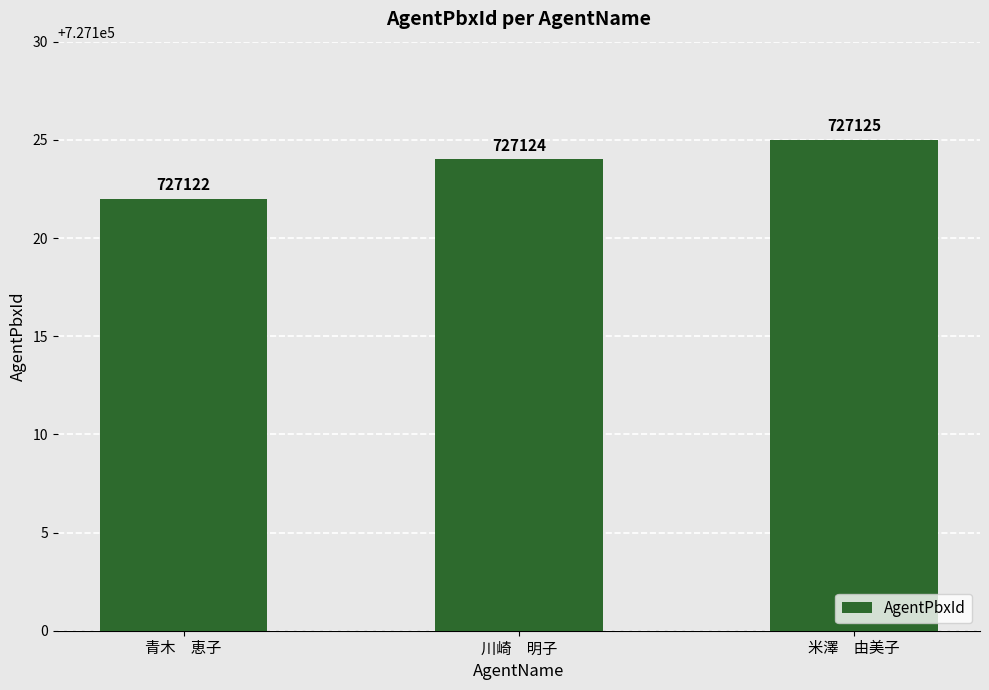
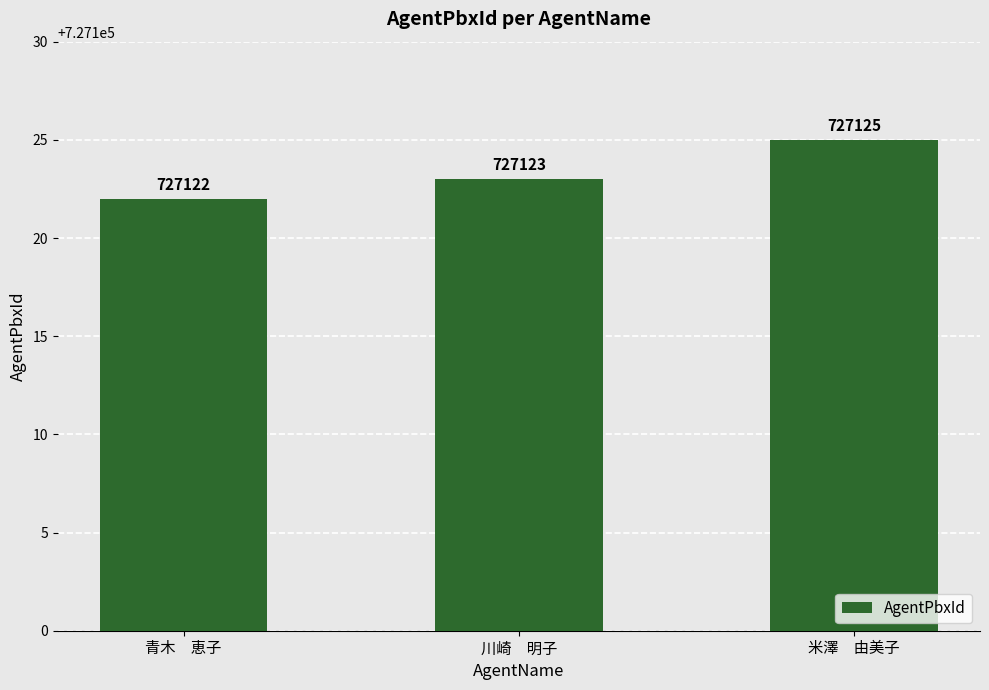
川崎 明子: 727124 -> 727123
